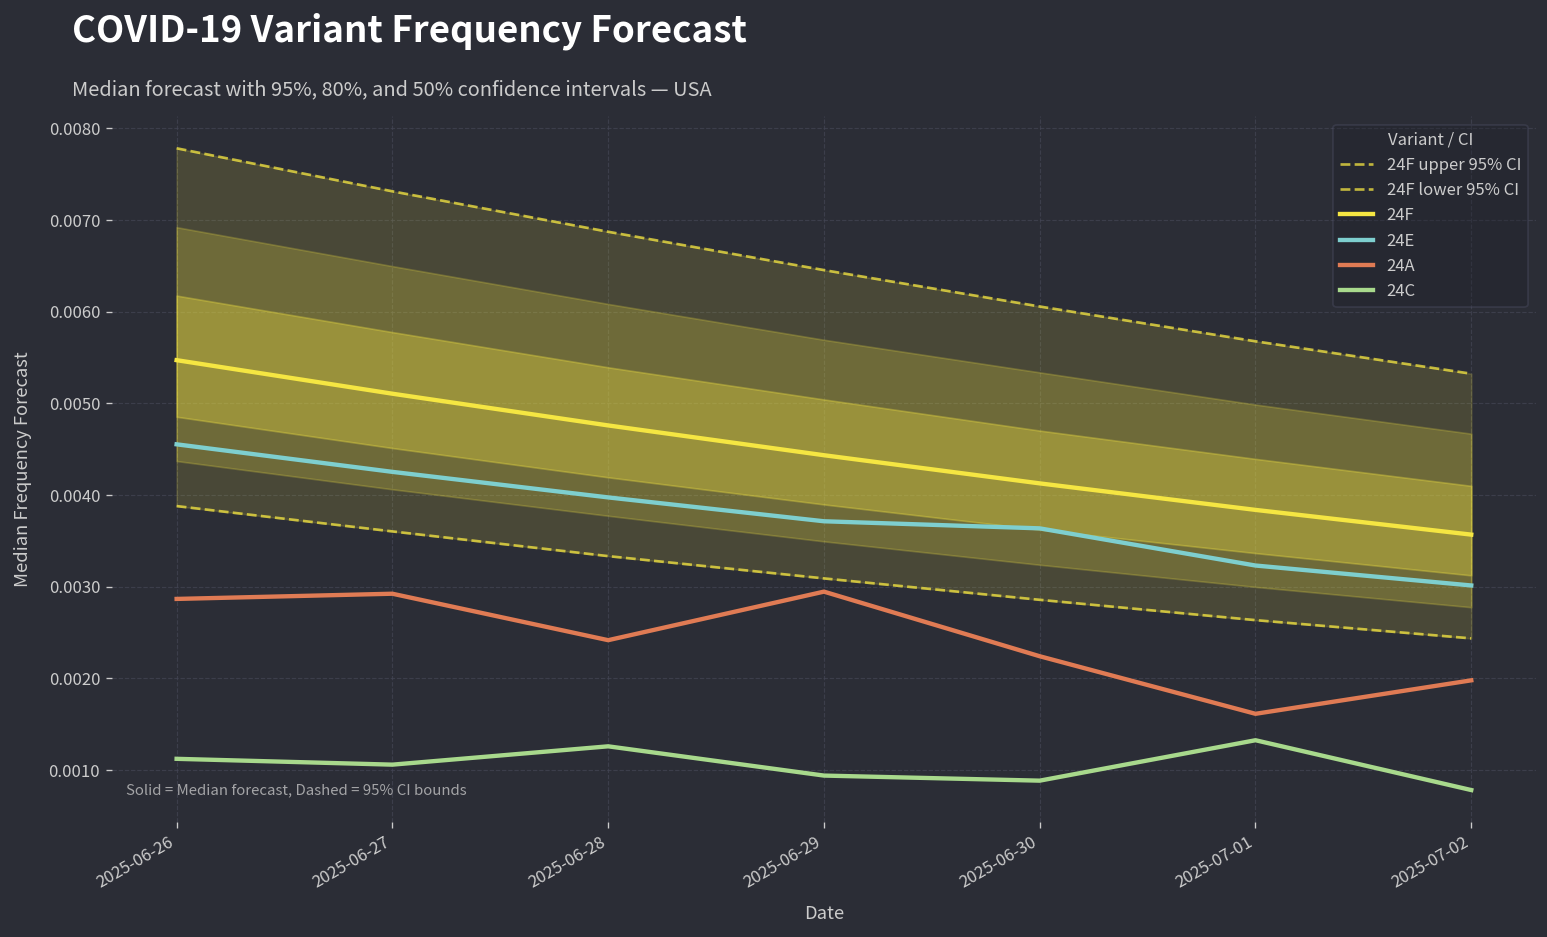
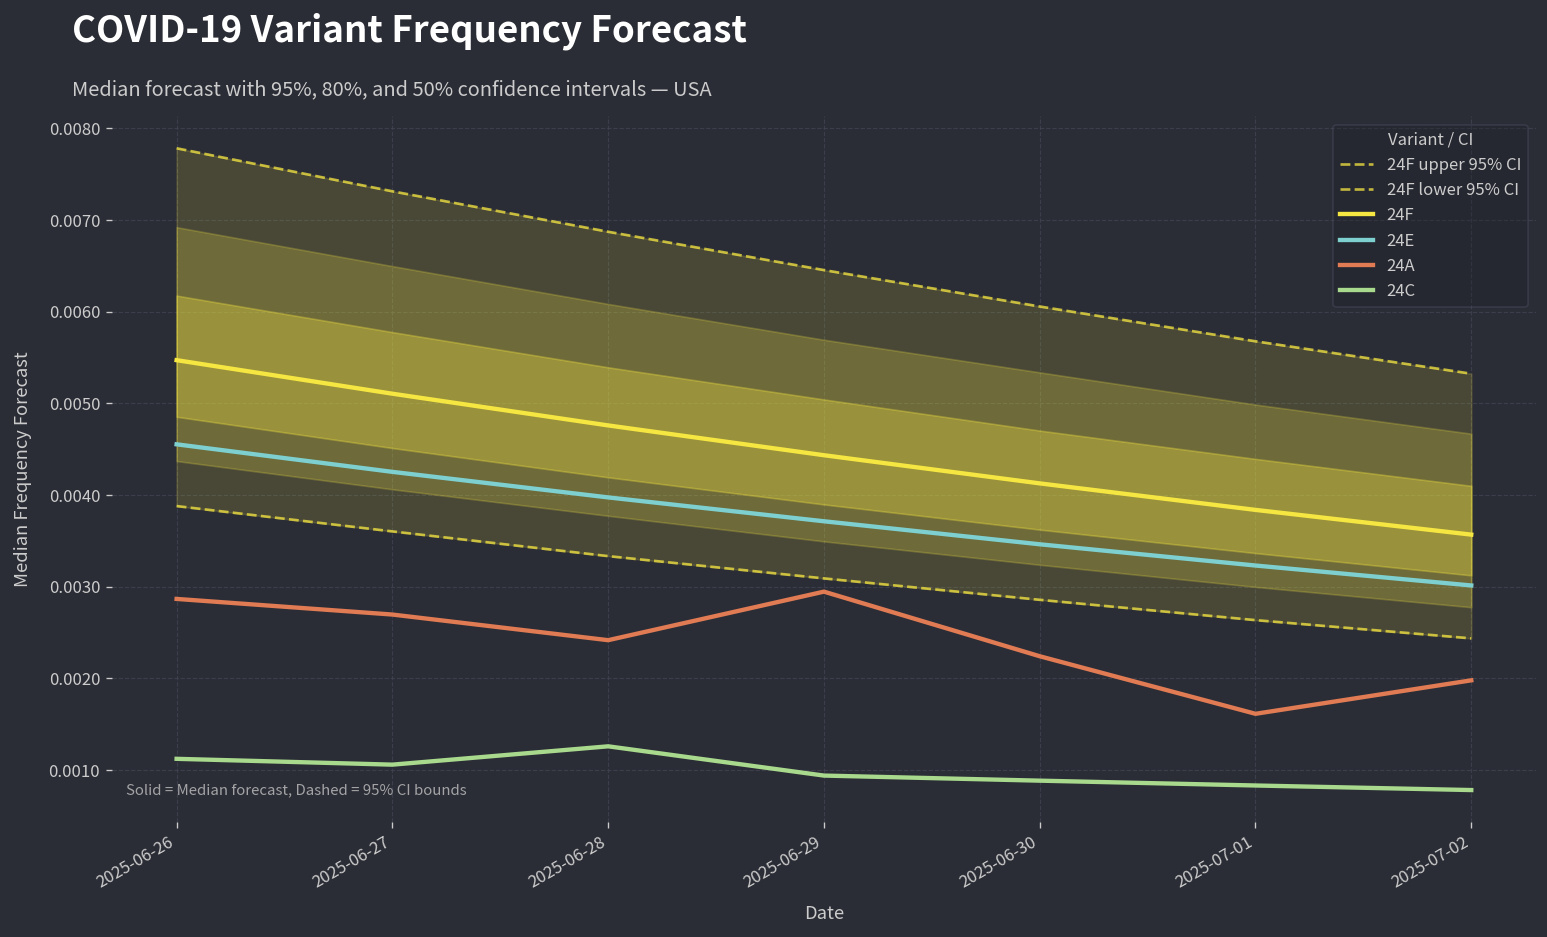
24A, 2025-06-27: 0.0029 -> 0.0027
24E, 2025-06-30: 0.0036 -> 0.0035
24C, 2025-07-01: 0.0013 -> 0.0008
